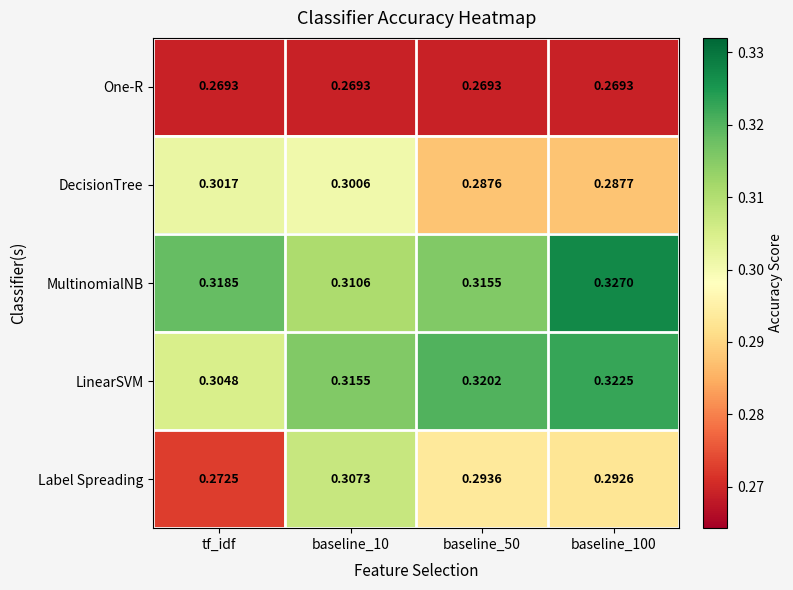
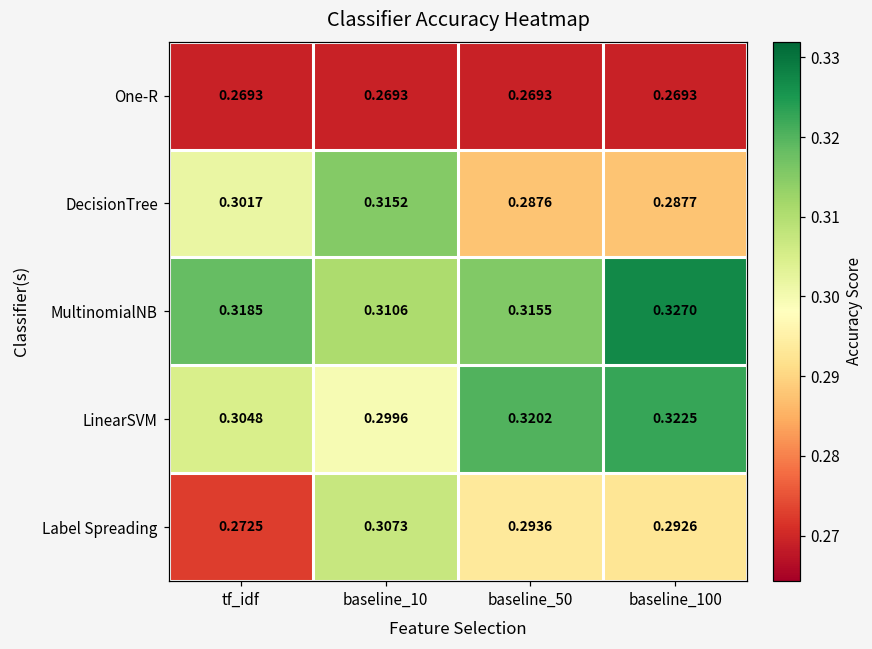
DecisionTree, baseline_10: 0.3006 -> 0.3152
LinearSVM, baseline_10: 0.3155 -> 0.2996
